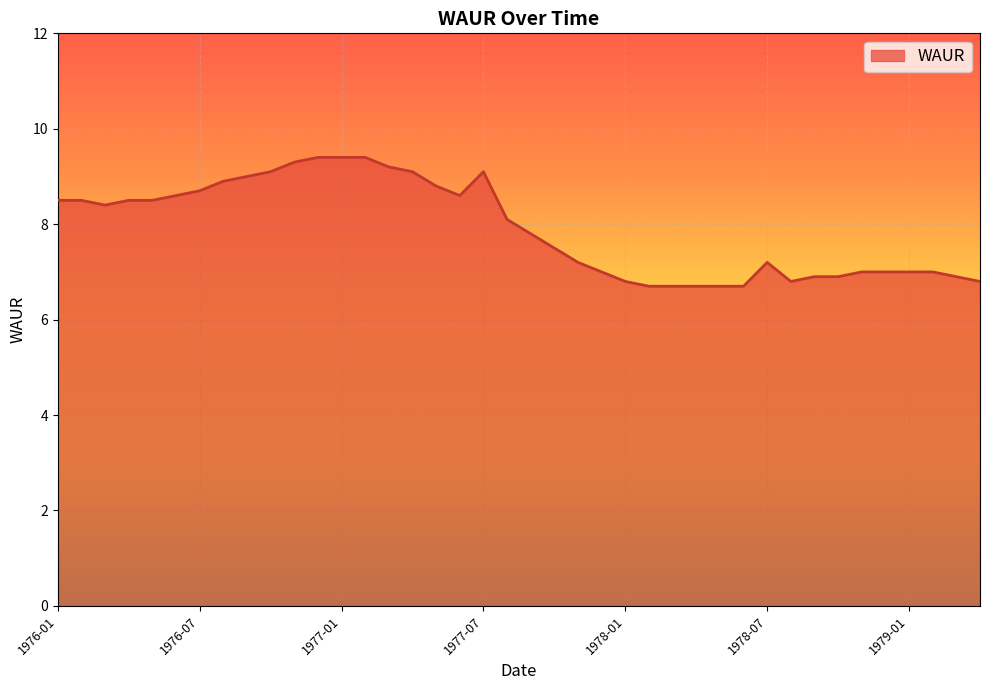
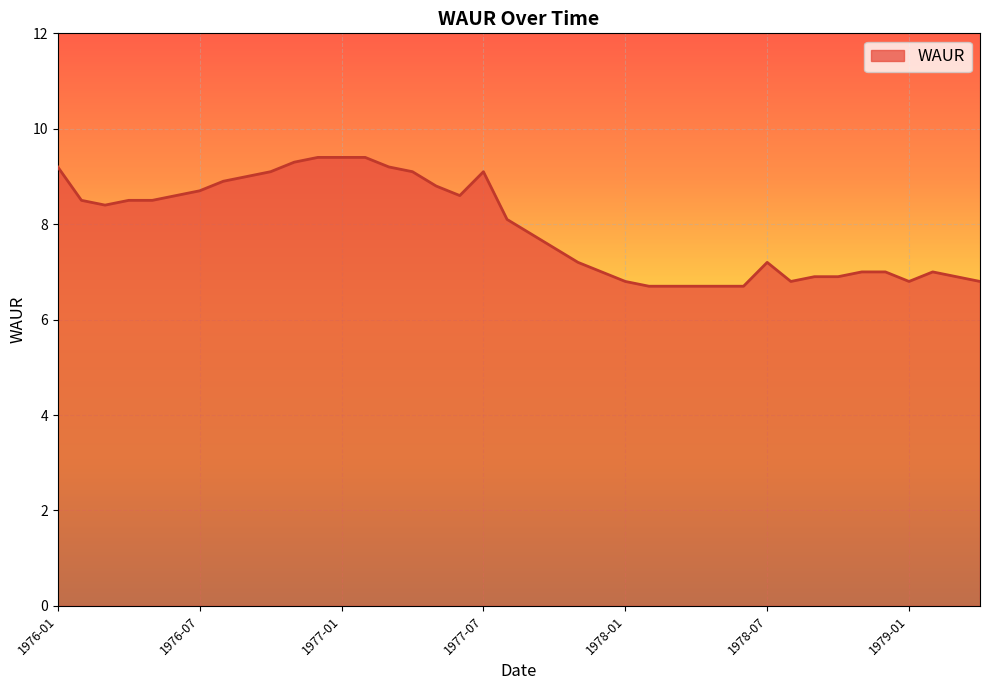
1976-01: 8.5 -> 9.2
1979-01: 7.0 -> 6.8
